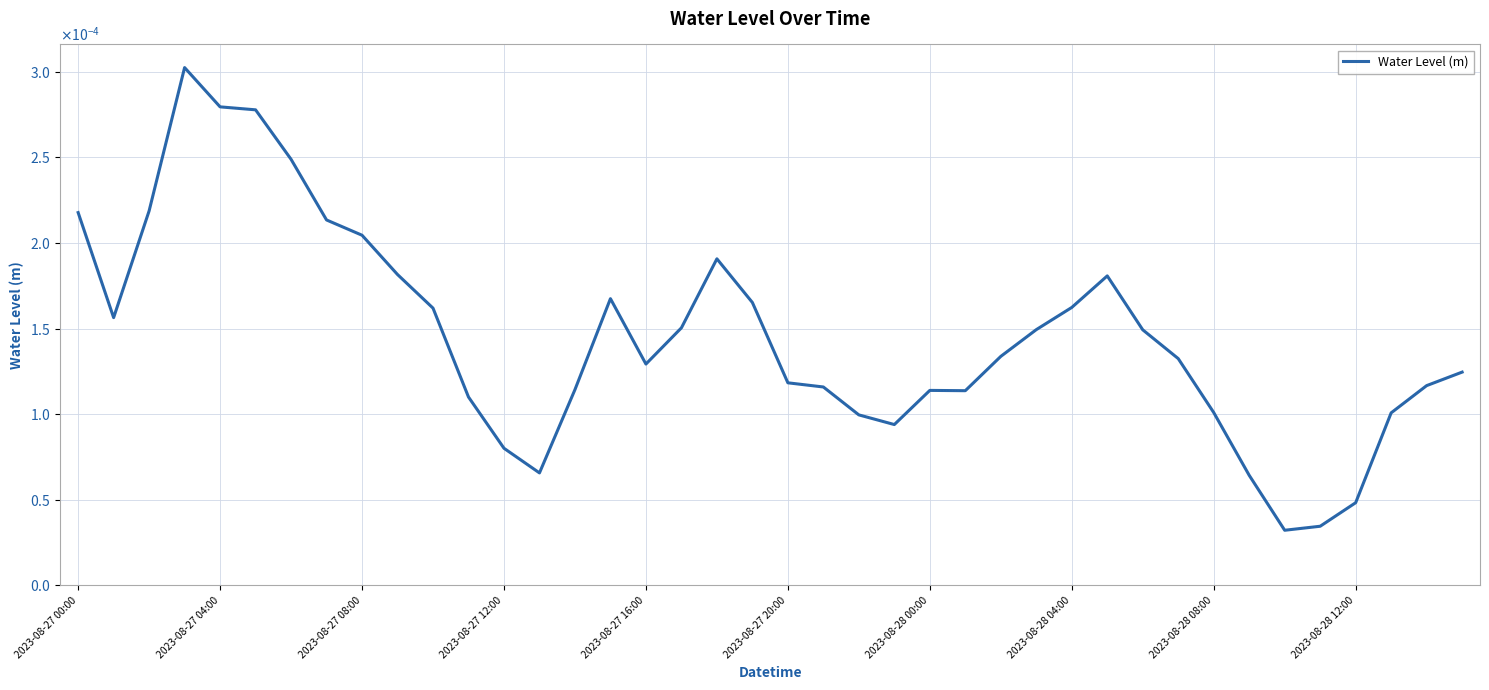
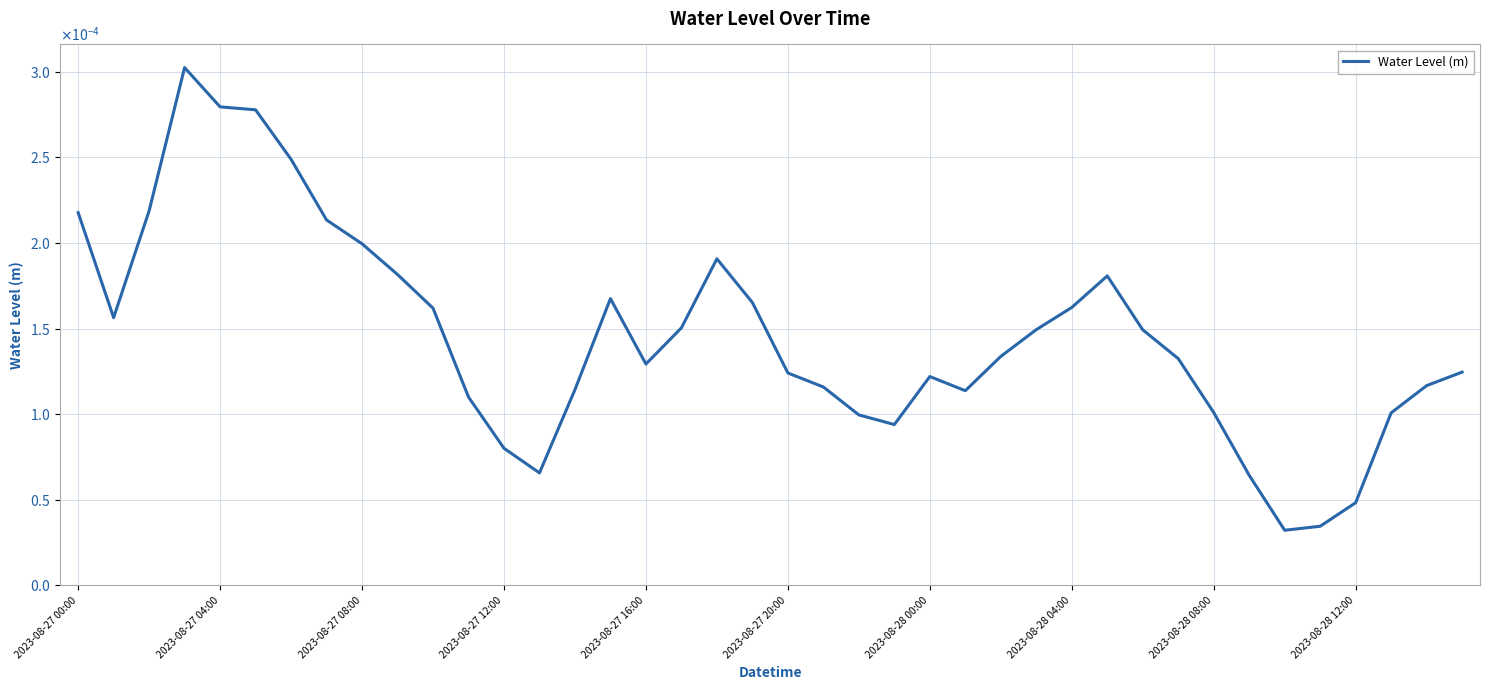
2023-08-27 08:00: 0.000204 -> 0.000199
2023-08-27 20:00: 0.000118 -> 0.000124
2023-08-28 00:00: 0.000114 -> 0.000122
